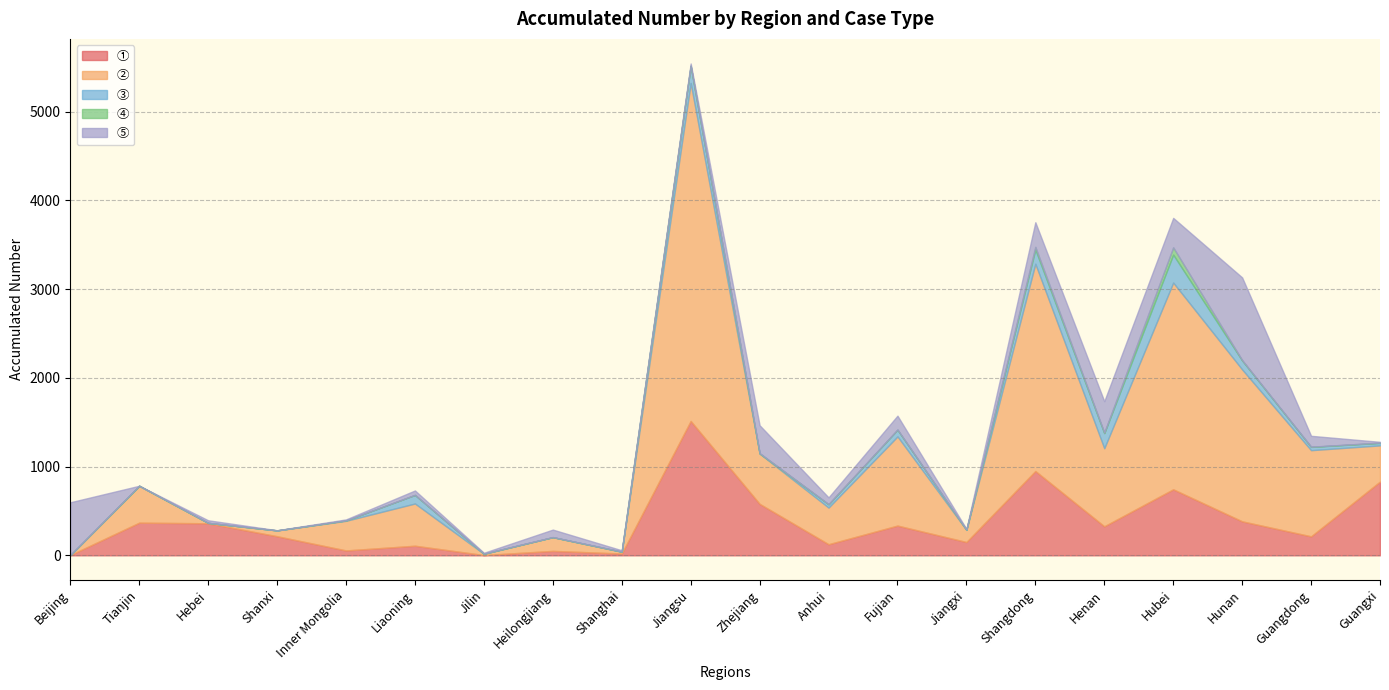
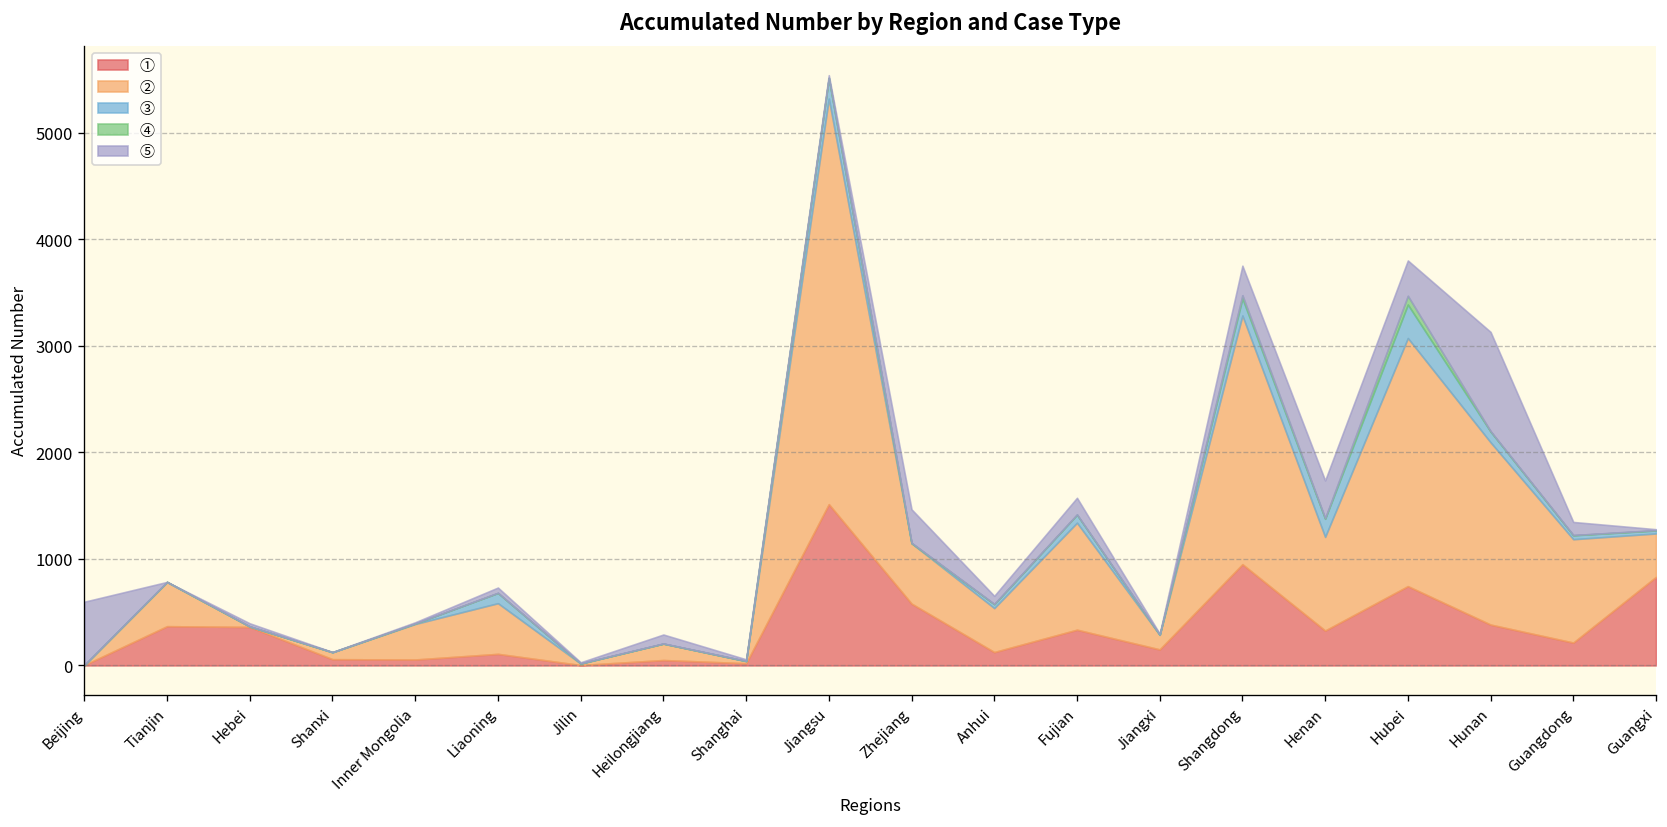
①, Shanxi: 200 -> 100
